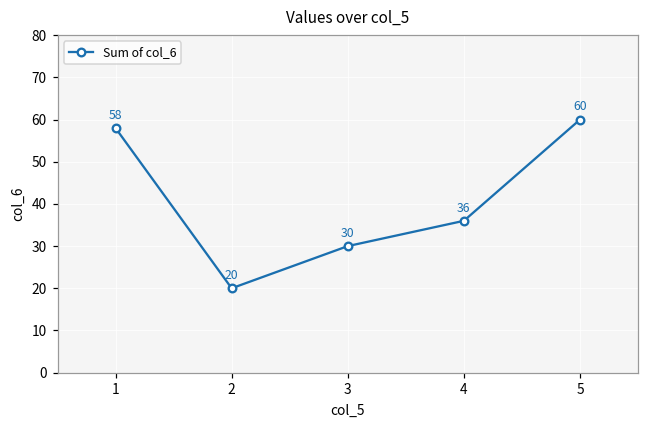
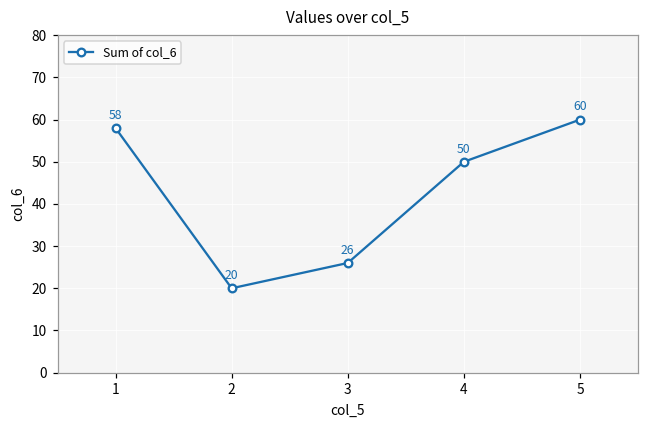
3: 30 -> 26
4: 36 -> 50
